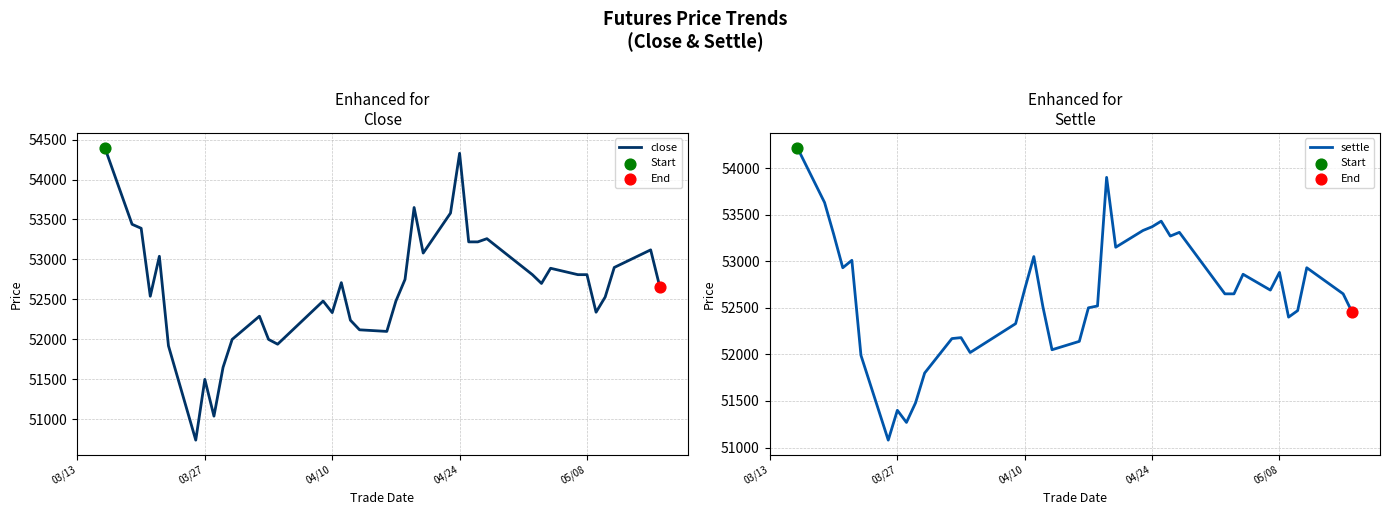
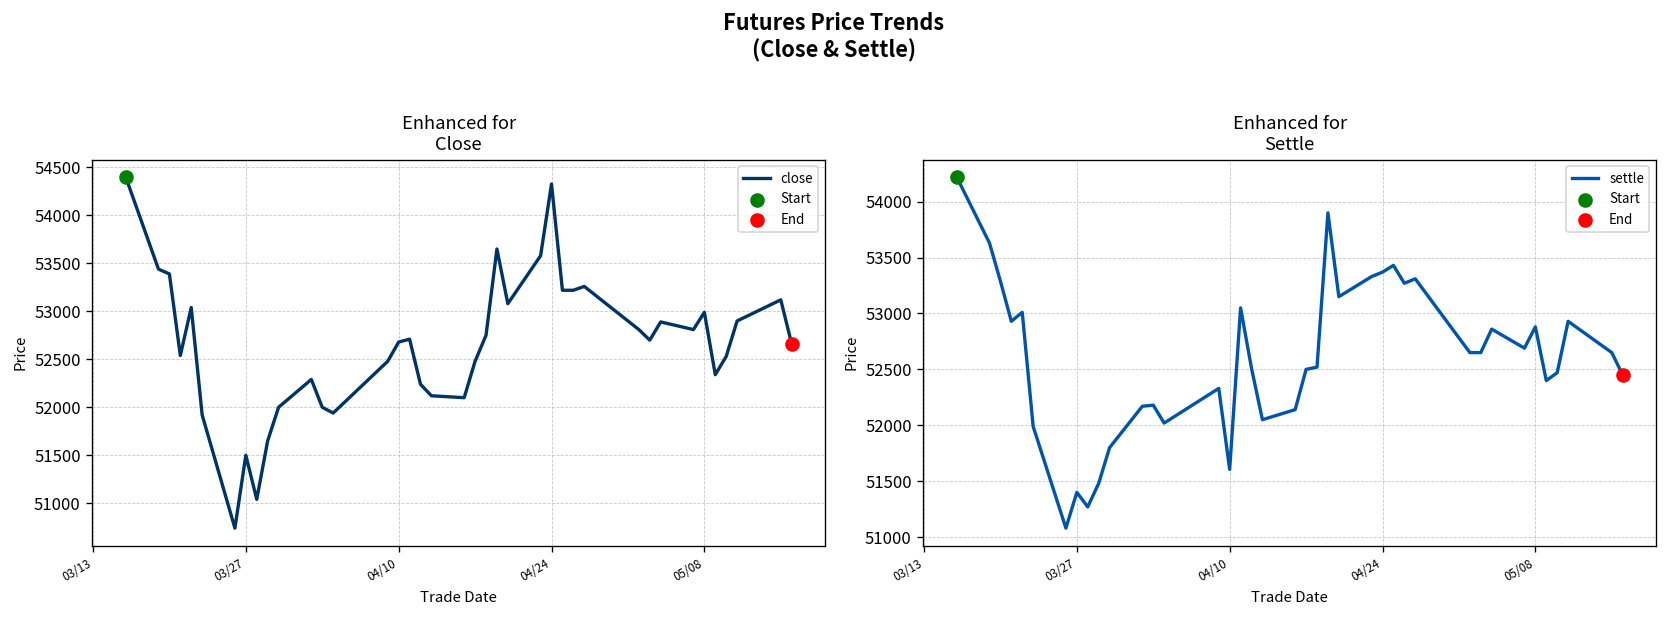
Enhanced for Close, close, 04/10: 52300 -> 52700
Enhanced for Close, close, 05/08: 52800 -> 53000
Enhanced for Settle, settle, 04/10: 52700 -> 51600
